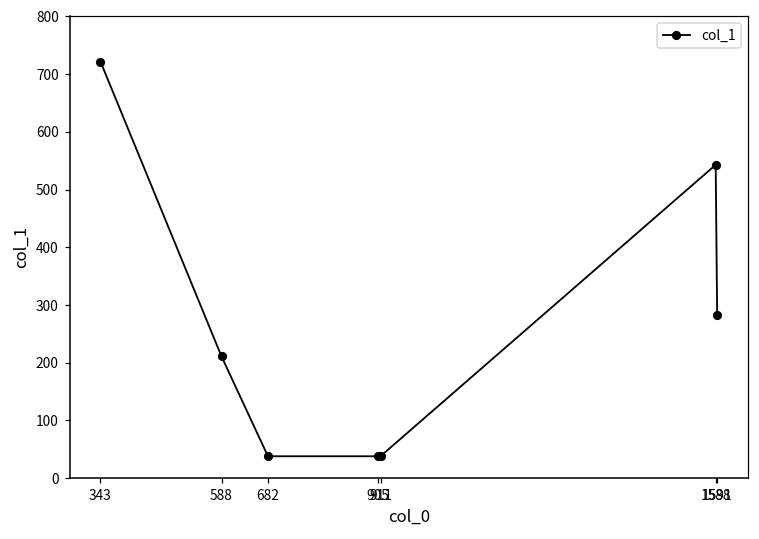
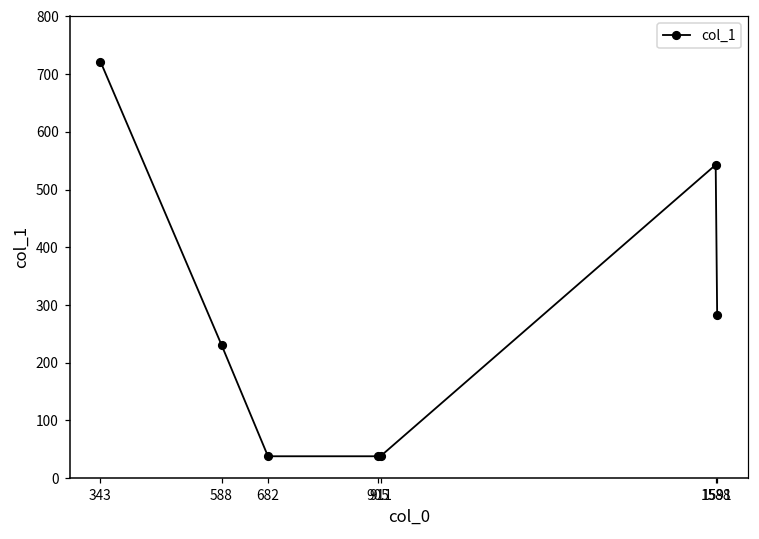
588: 210 -> 230
